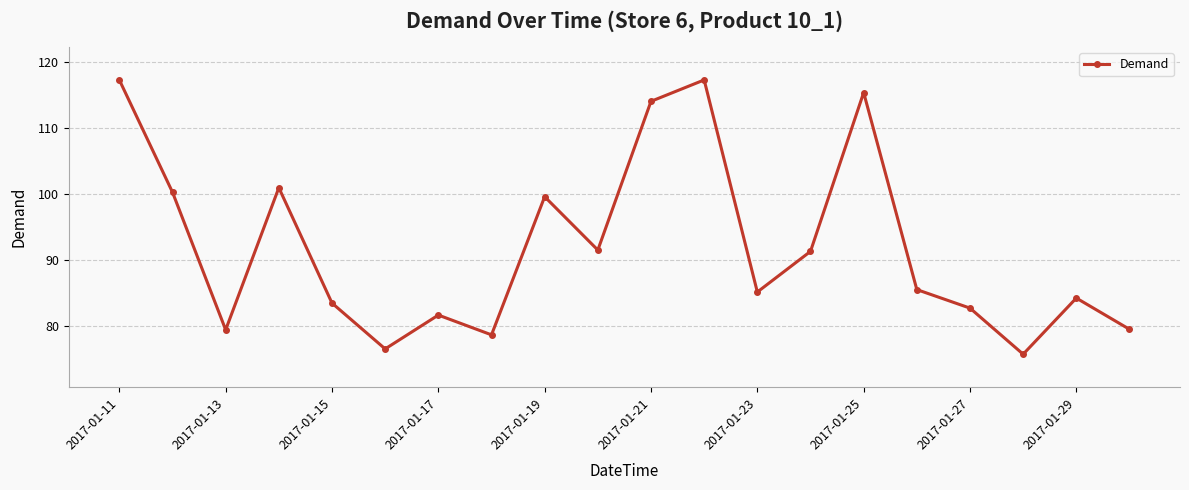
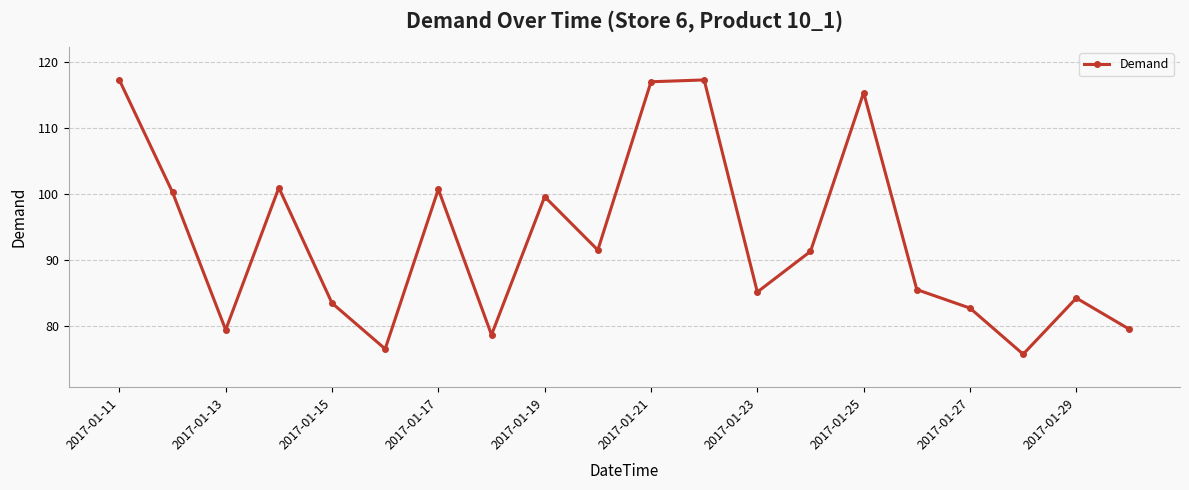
2017-01-17: 82 -> 101
2017-01-21: 114 -> 117
